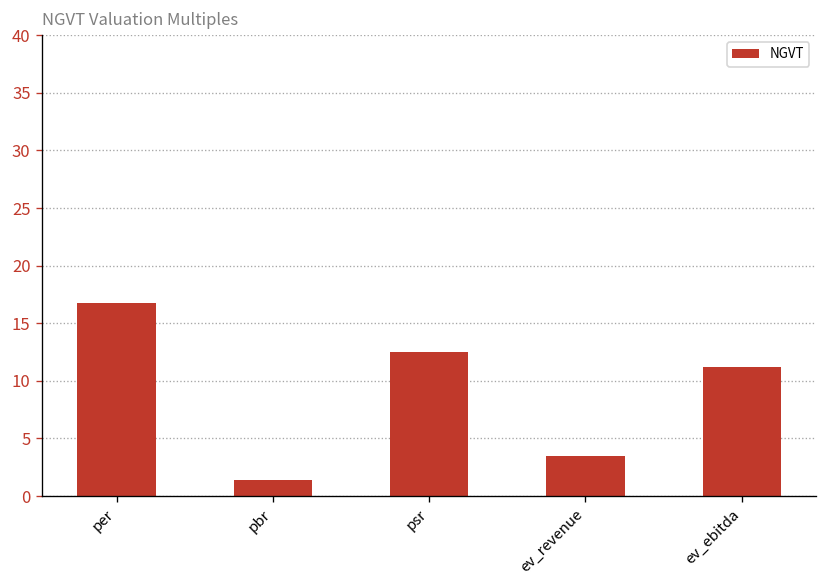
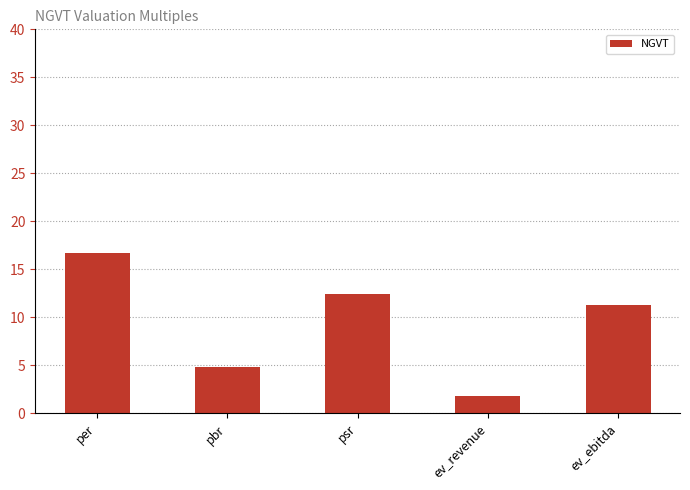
pbr: 1 -> 5
ev_revenue: 3 -> 2
